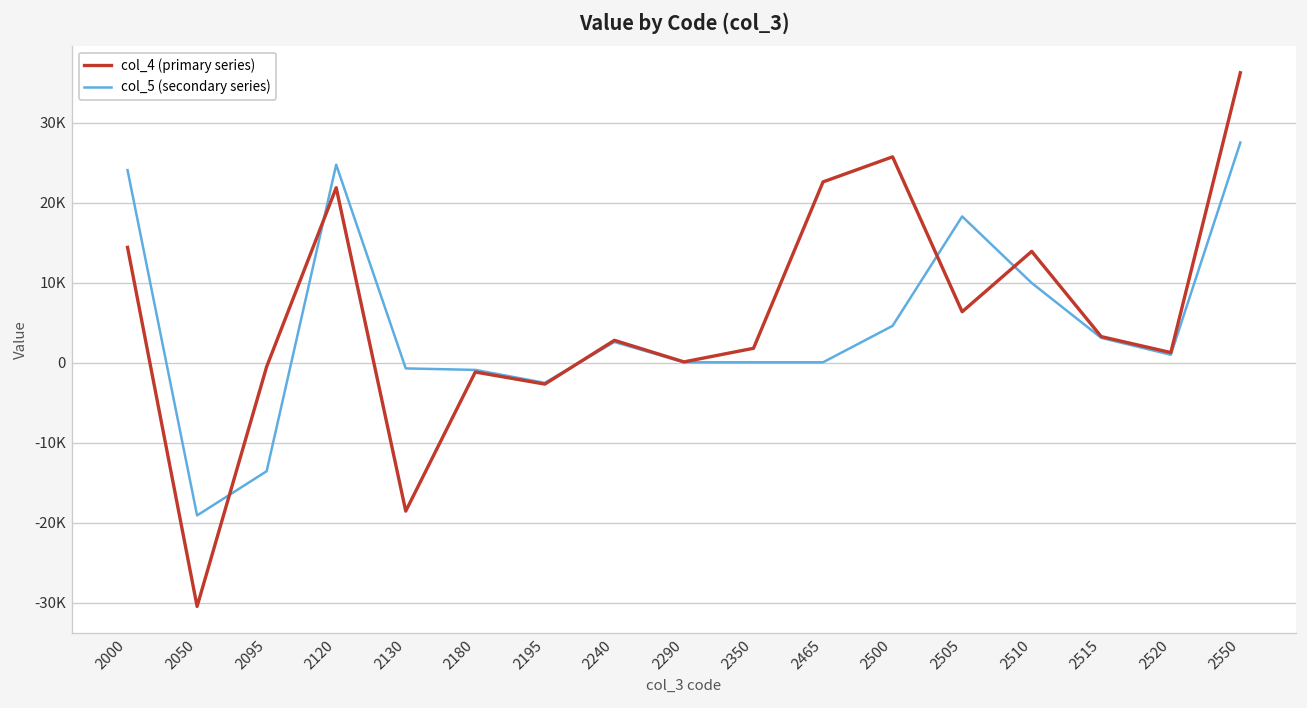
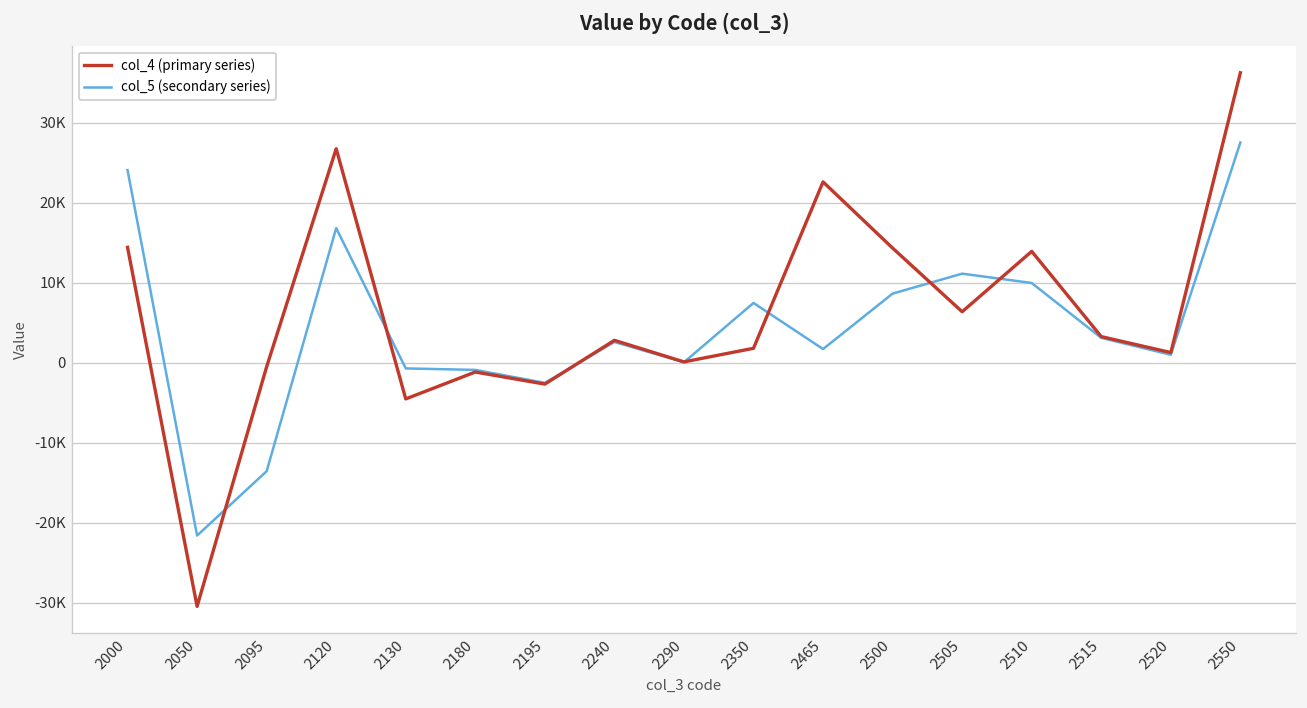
col_5 (secondary series), 2050: -19000 -> -22000
col_4 (primary series), 2120: 22000 -> 27000
col_5 (secondary series), 2120: 25000 -> 17000
col_4 (primary series), 2130: -19000 -> -5000
col_5 (secondary series), 2350: 0 -> 7000
col_5 (secondary series), 2465: 0 -> 2000
col_4 (primary series), 2500: 26000 -> 14000
col_5 (secondary series), 2500: 5000 -> 9000
col_5 (secondary series), 2505: 18000 -> 11000
